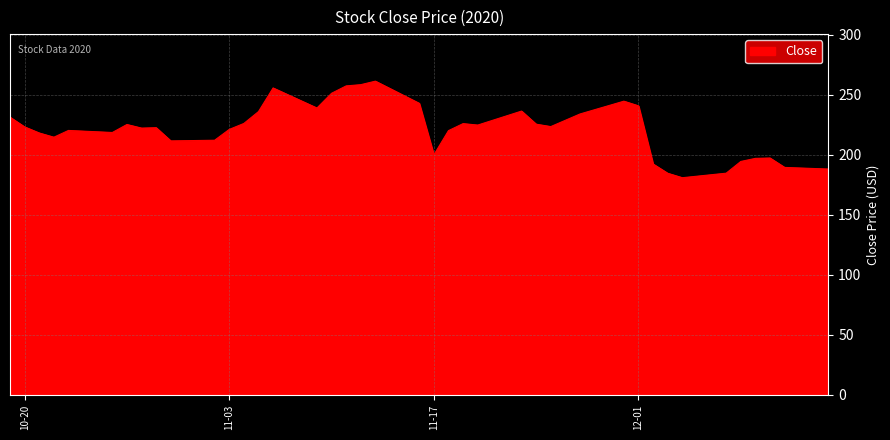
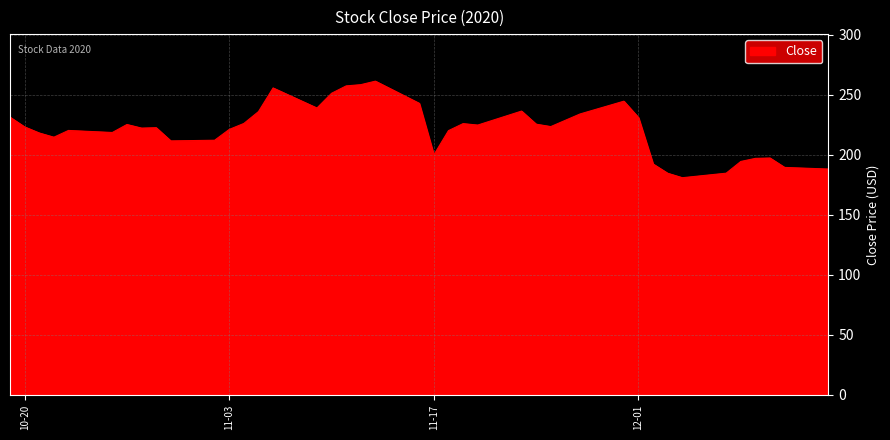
12-01: 241 -> 231
